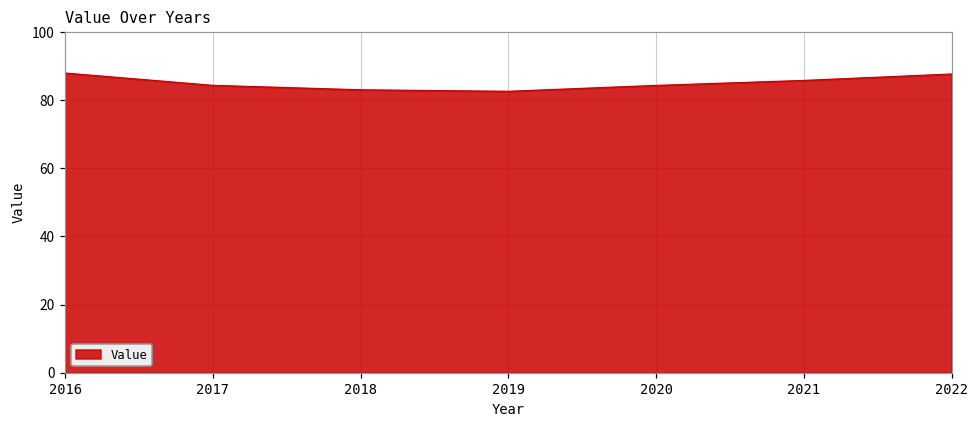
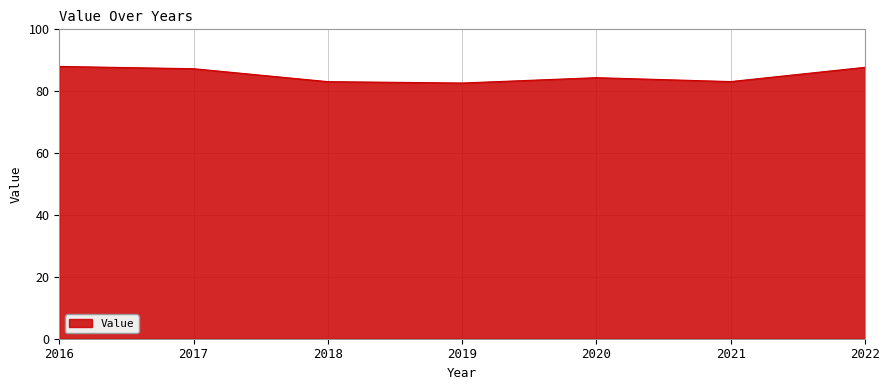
2017: 84 -> 87
2021: 86 -> 83
